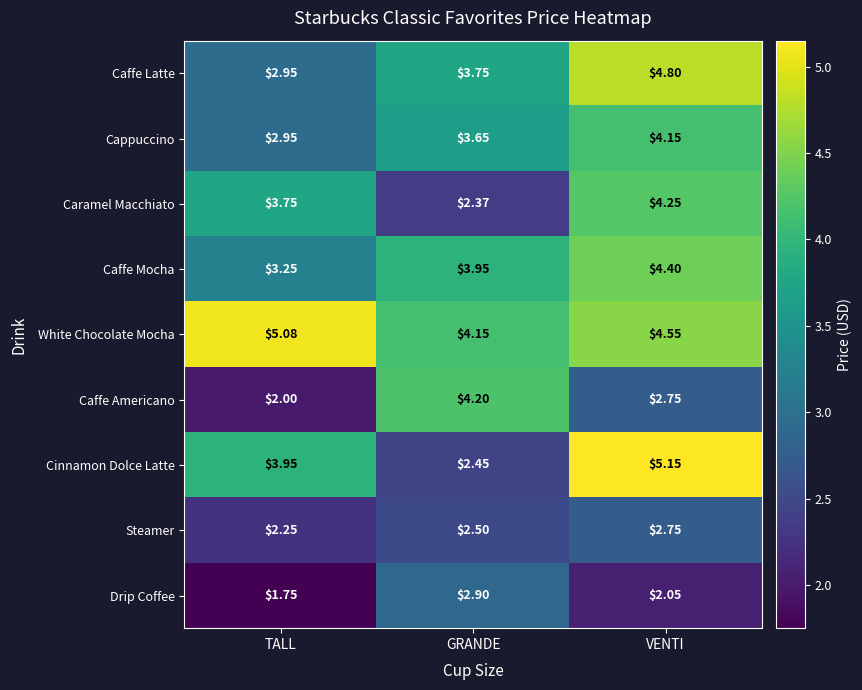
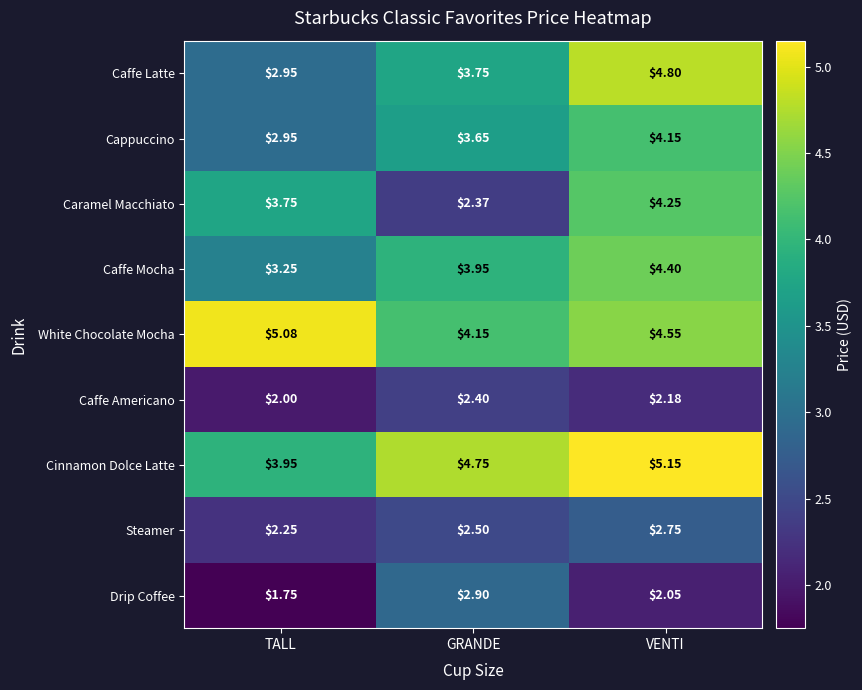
Caffe Americano, GRANDE: $4.20 -> $2.40
Caffe Americano, VENTI: $2.75 -> $2.18
Cinnamon Dolce Latte, GRANDE: $2.45 -> $4.75
